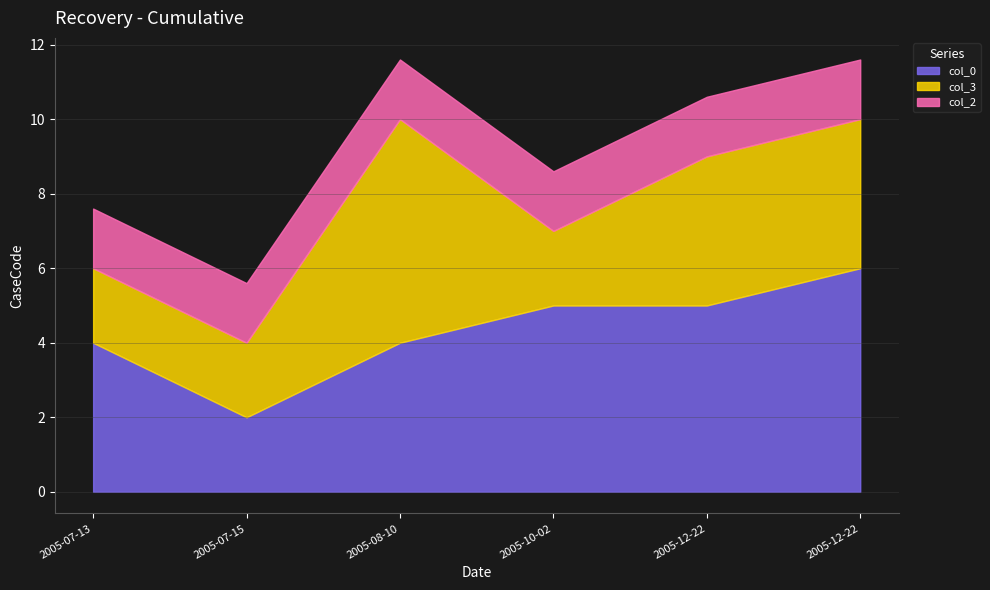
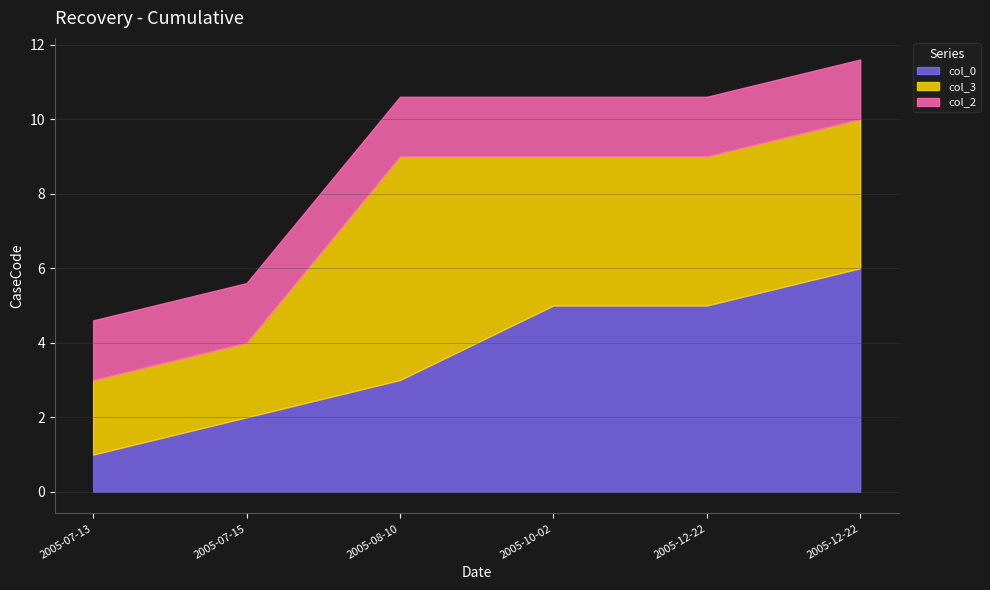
col_0, 2005-07-13: 4 -> 1
col_0, 2005-08-10: 4 -> 3
col_3, 2005-10-02: 2 -> 4
